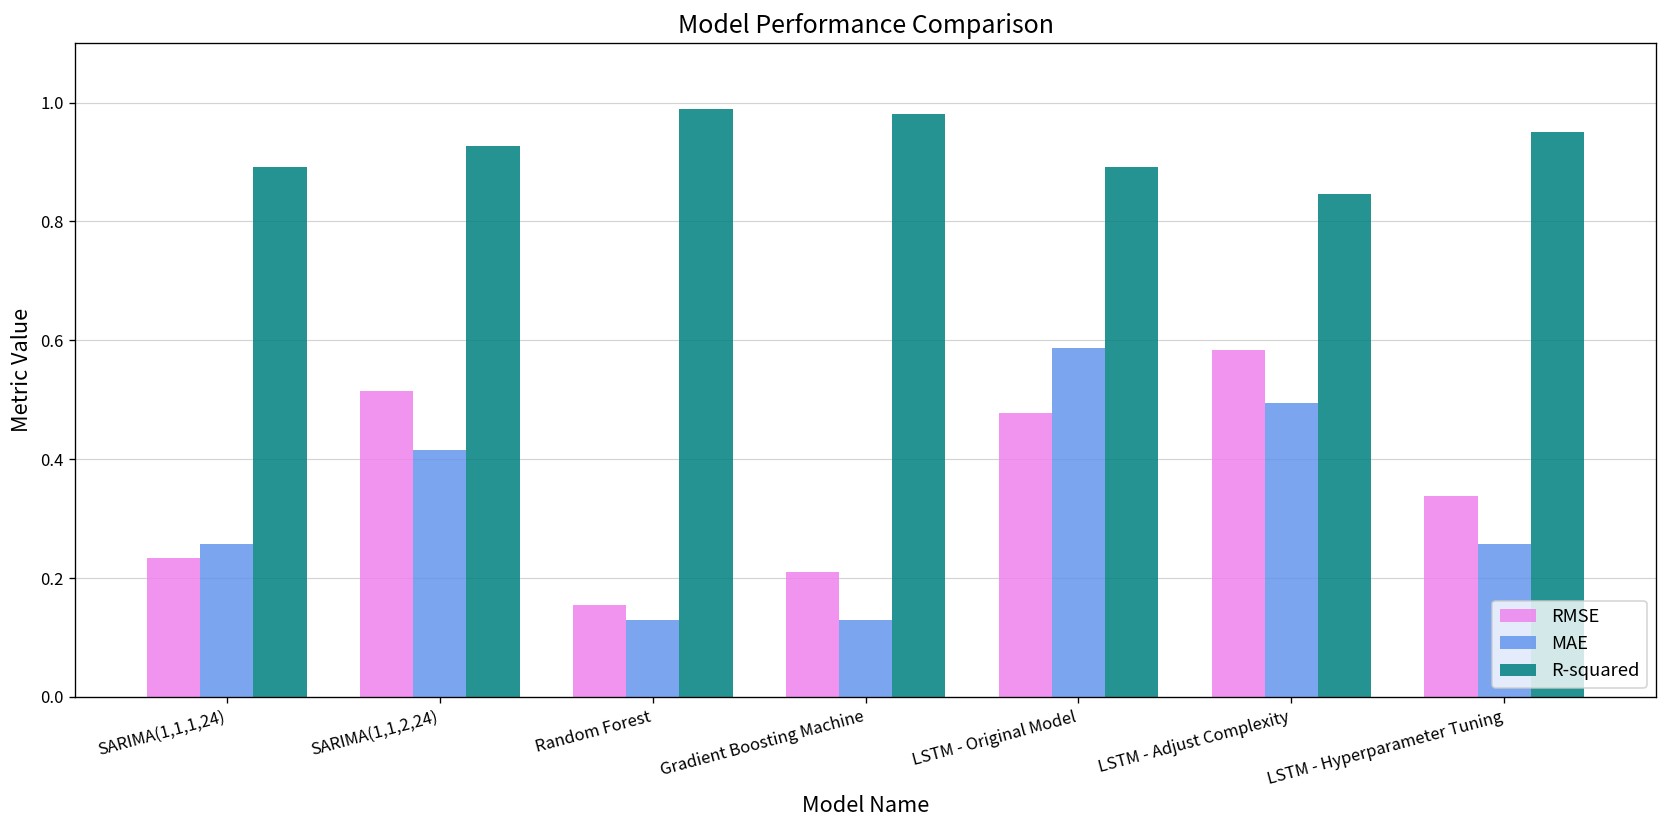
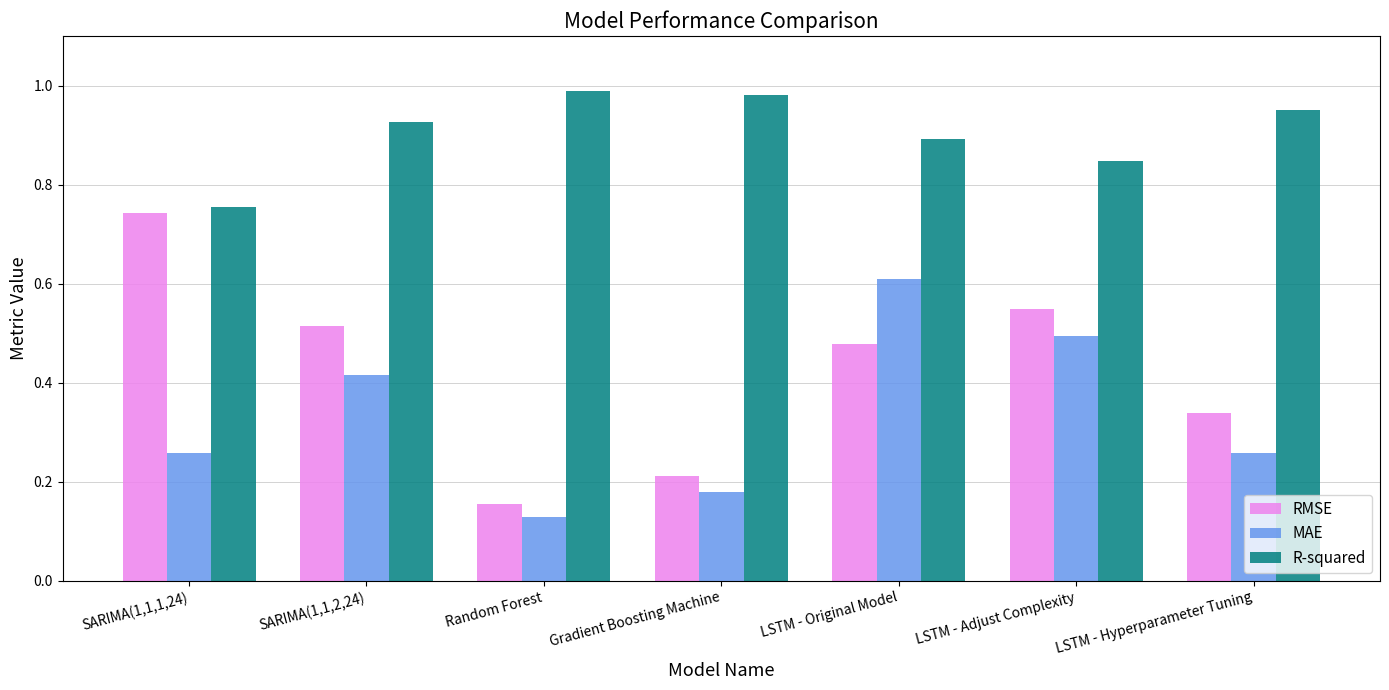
RMSE, SARIMA(1,1,1,24): 0.23 -> 0.74
R-squared, SARIMA(1,1,1,24): 0.89 -> 0.75
MAE, Gradient Boosting Machine: 0.13 -> 0.18
MAE, LSTM - Original Model: 0.59 -> 0.61
RMSE, LSTM - Adjust Complexity: 0.58 -> 0.55
